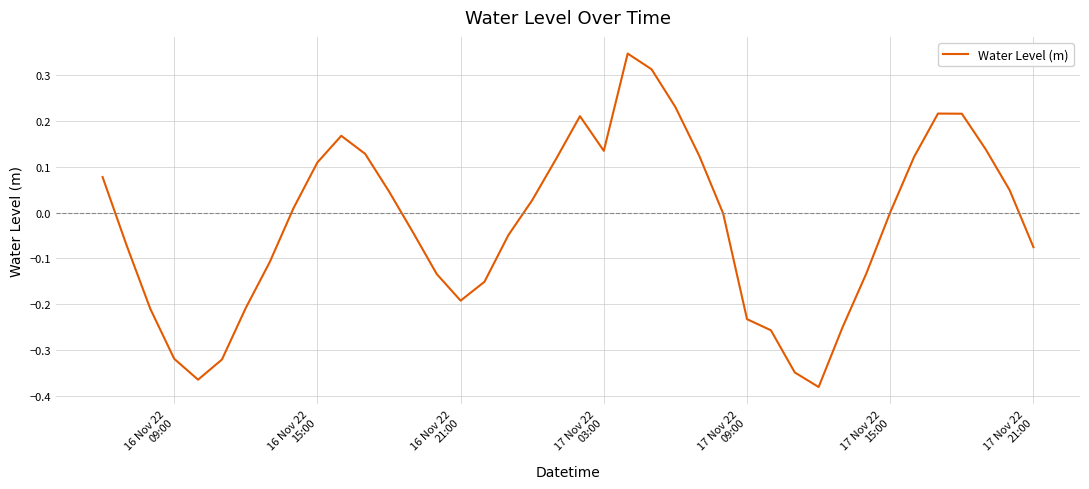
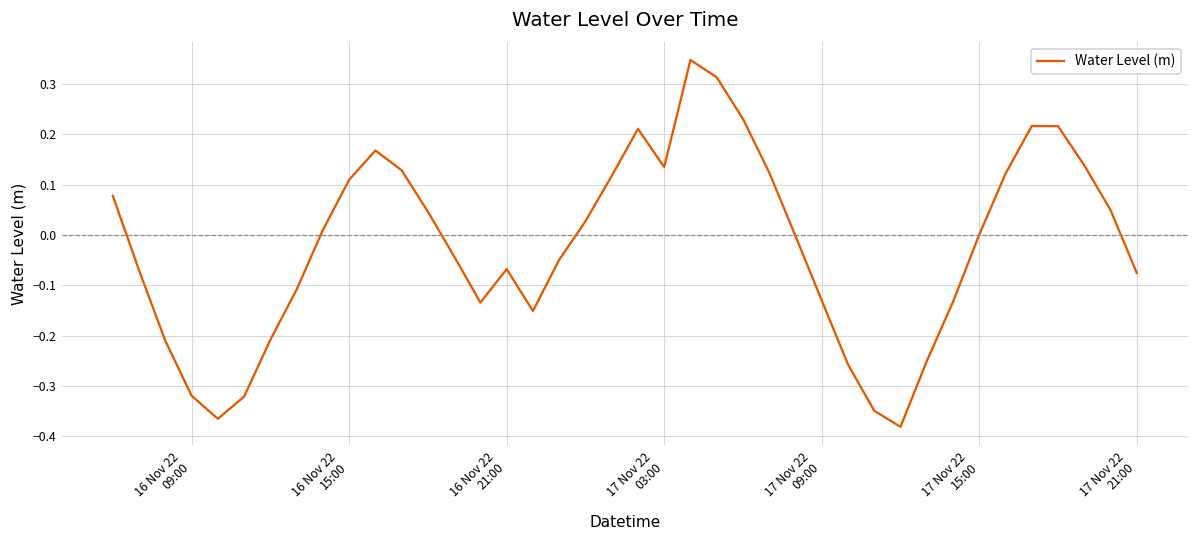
16 Nov 22 21:00: -0.19 -> -0.07
17 Nov 22 09:00: -0.23 -> -0.13
